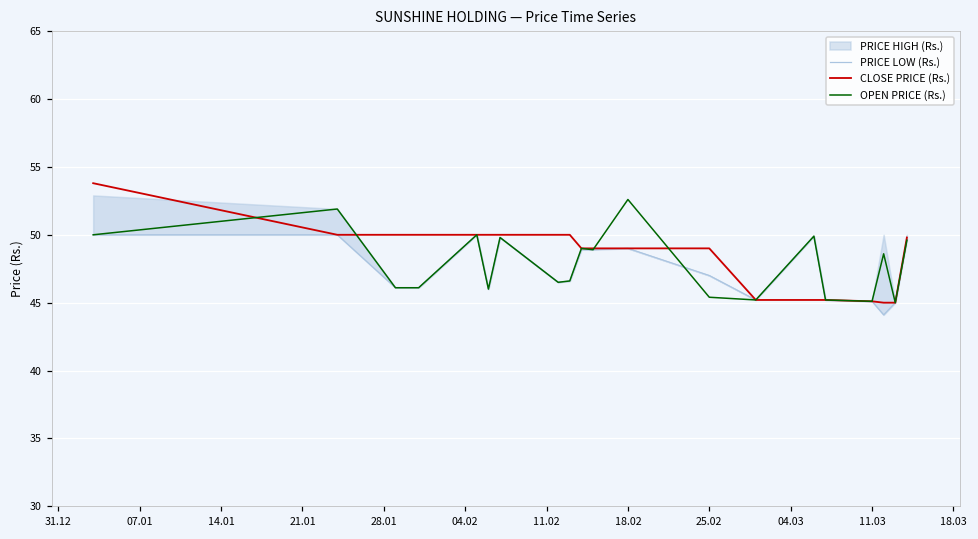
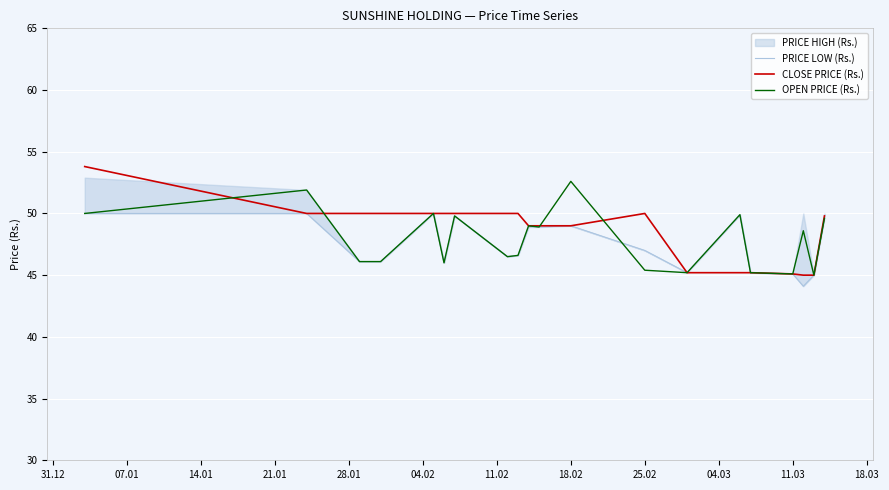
CLOSE PRICE (Rs.), 25.02: 49 -> 50
